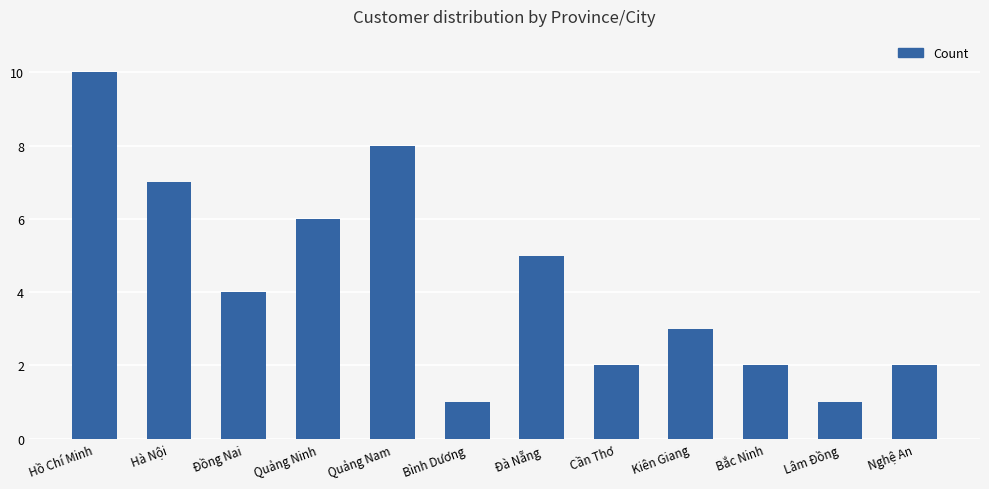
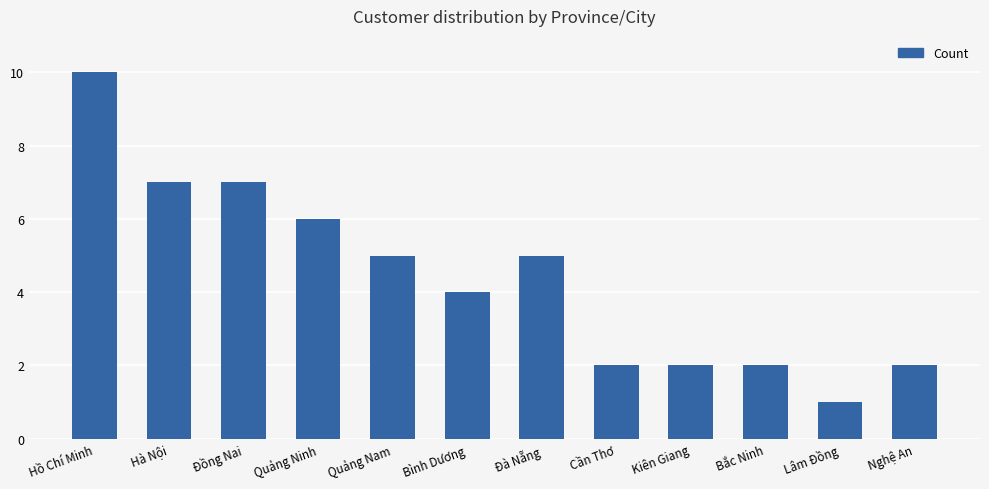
Đồng Nai: 4 -> 7
Quảng Nam: 8 -> 5
Bình Dương: 1 -> 4
Kiên Giang: 3 -> 2
